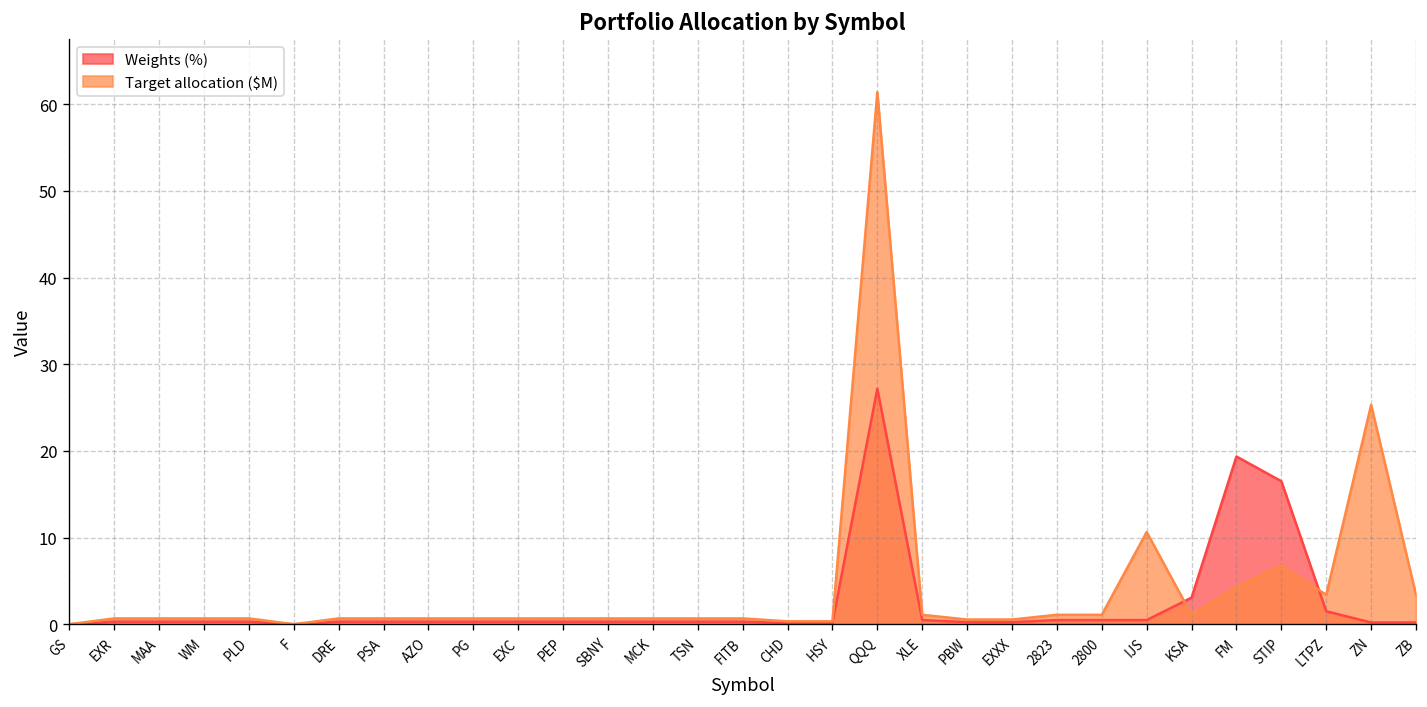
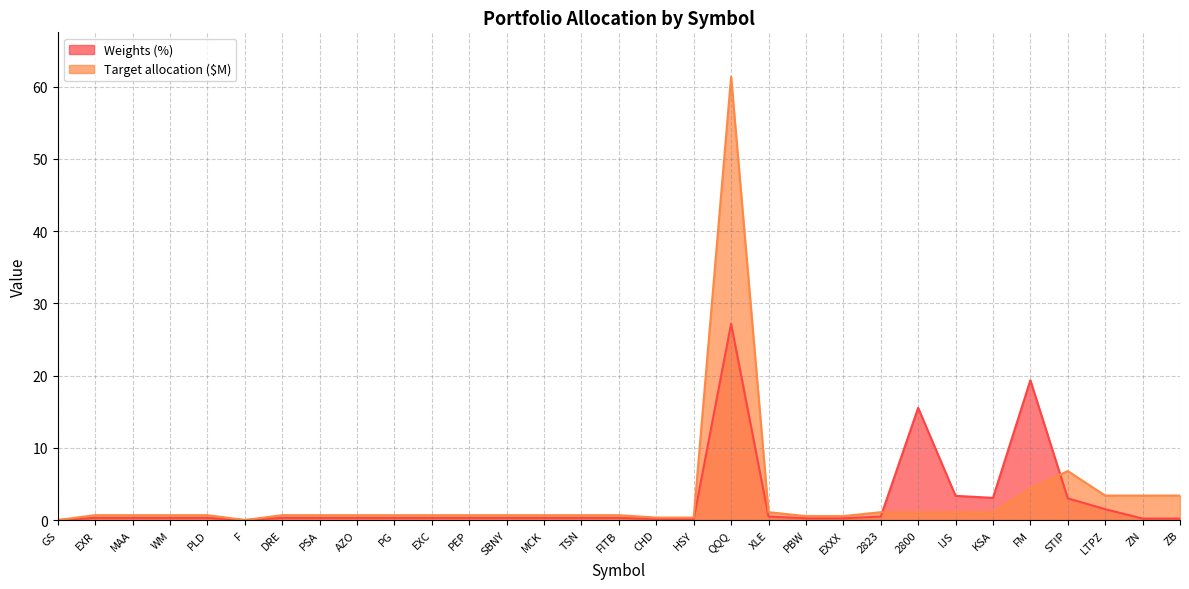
Weights (%), 2800: 0 -> 16
Weights (%), IJS: 0 -> 3
Target allocation ($M), IJS: 11 -> 1
Weights (%), STIP: 17 -> 3
Target allocation ($M), ZN: 25 -> 3
